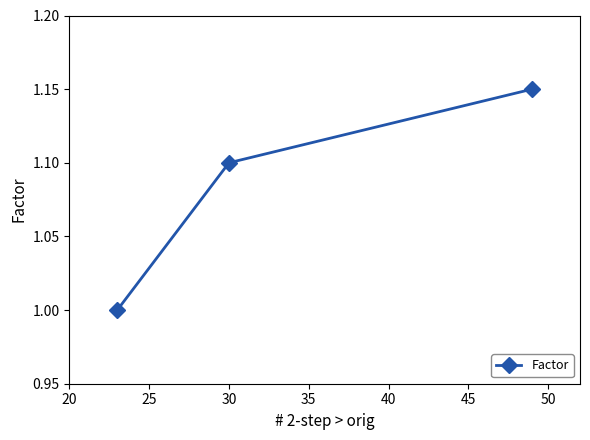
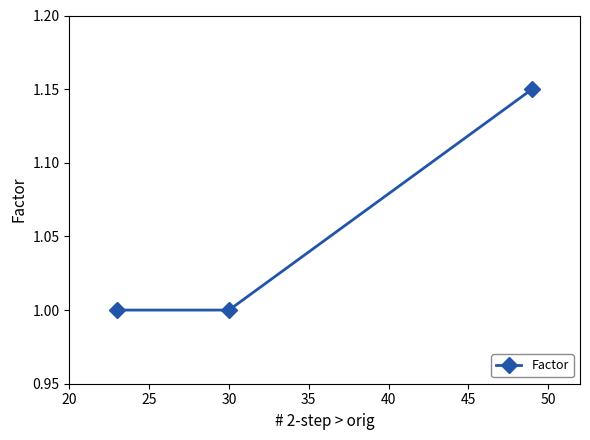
30: 1.1 -> 1.0
